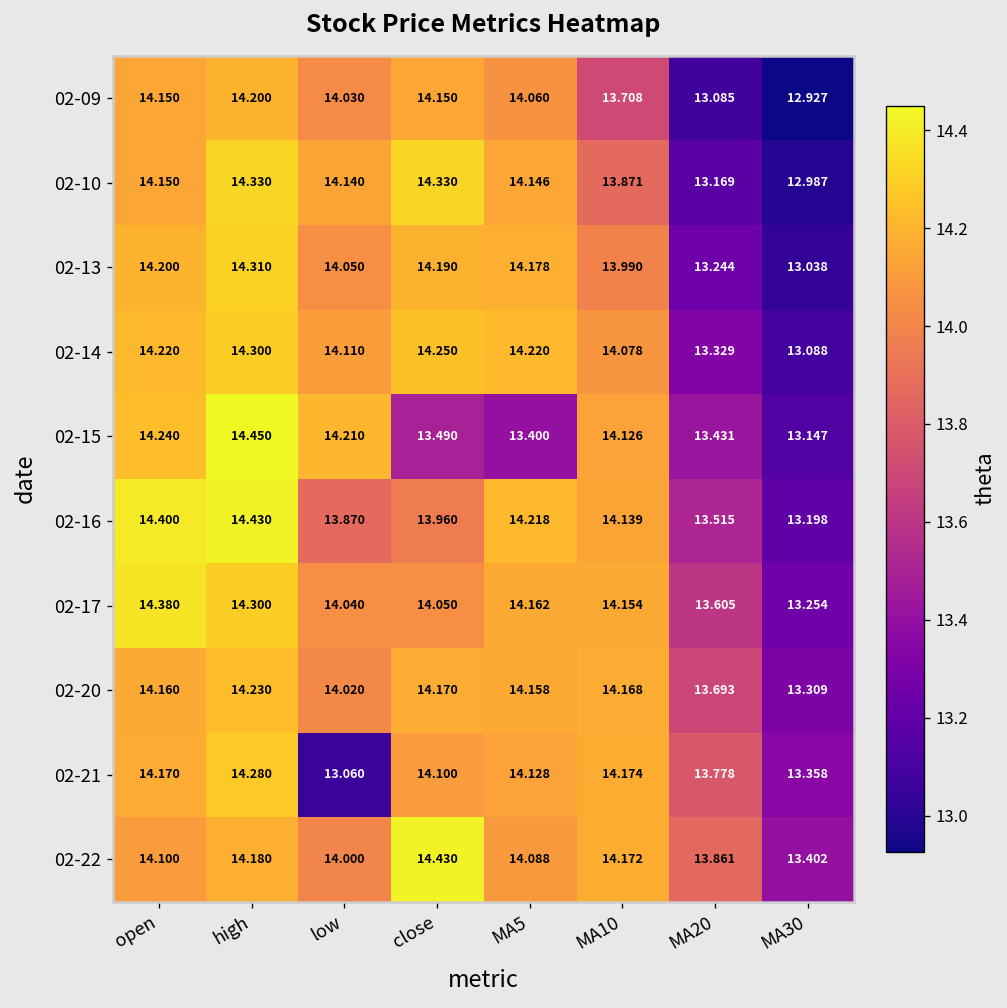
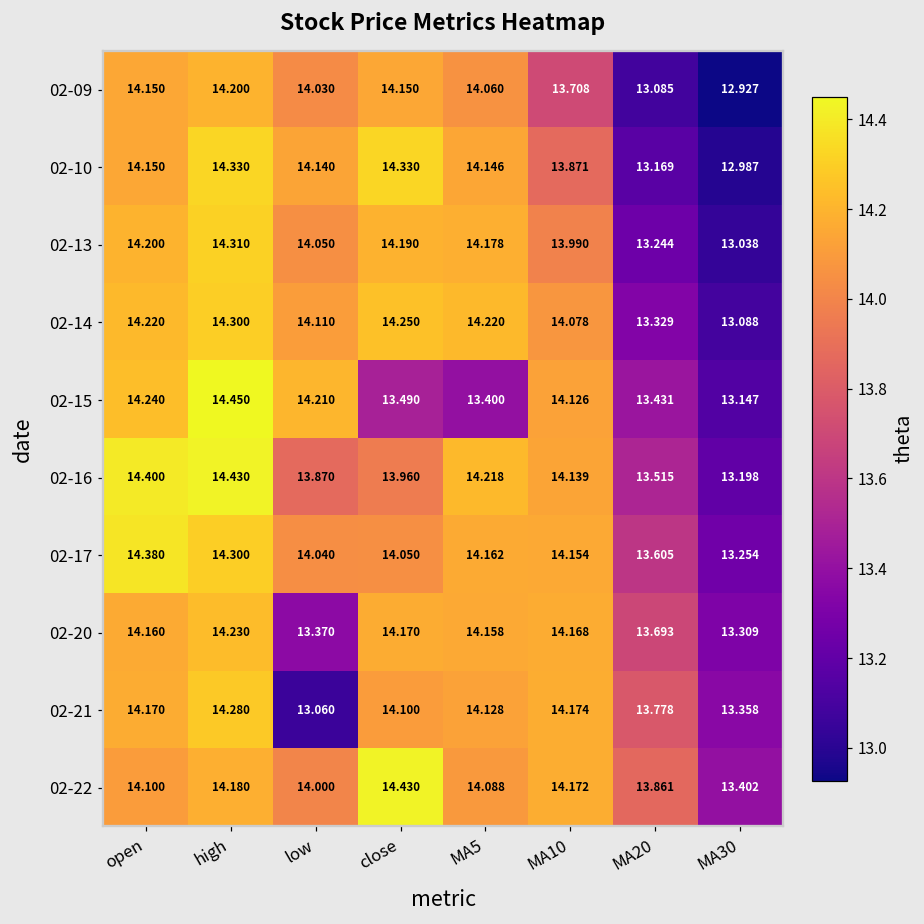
02-20, low: 14.020 -> 13.370
